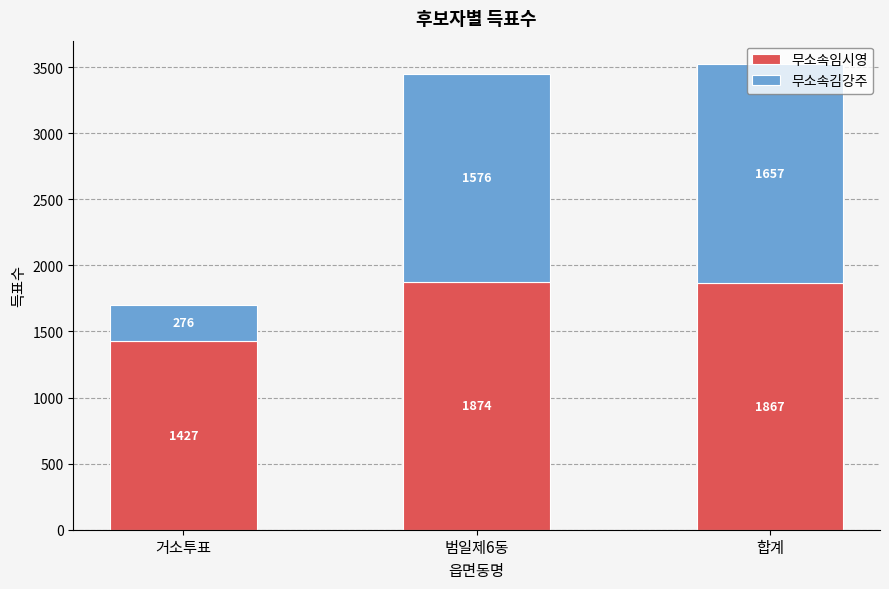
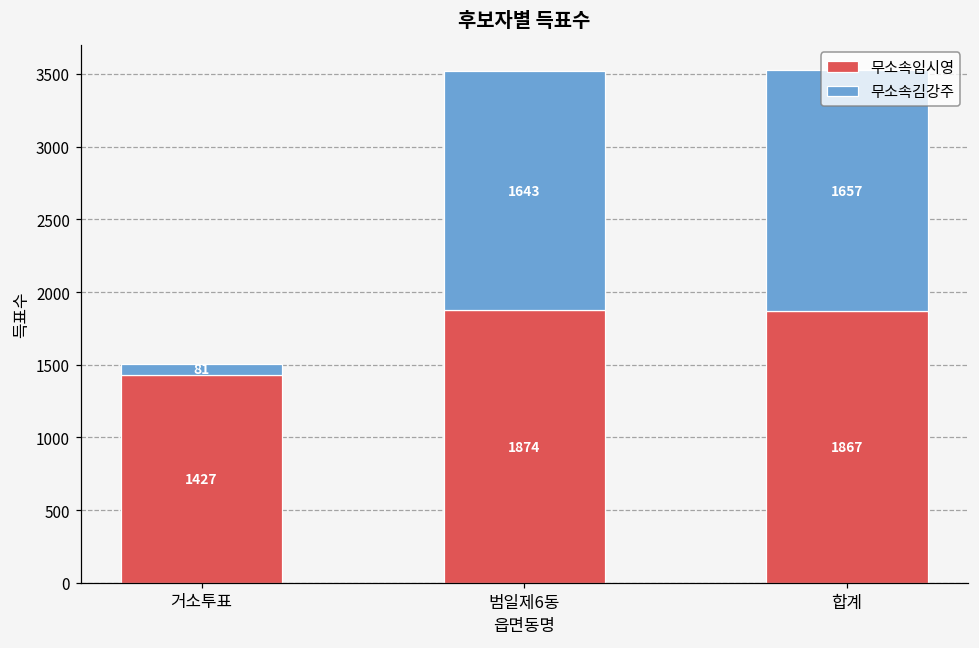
무소속김강주, 거소투표: 276 -> 81
무소속김강주, 범일제6동: 1576 -> 1643
